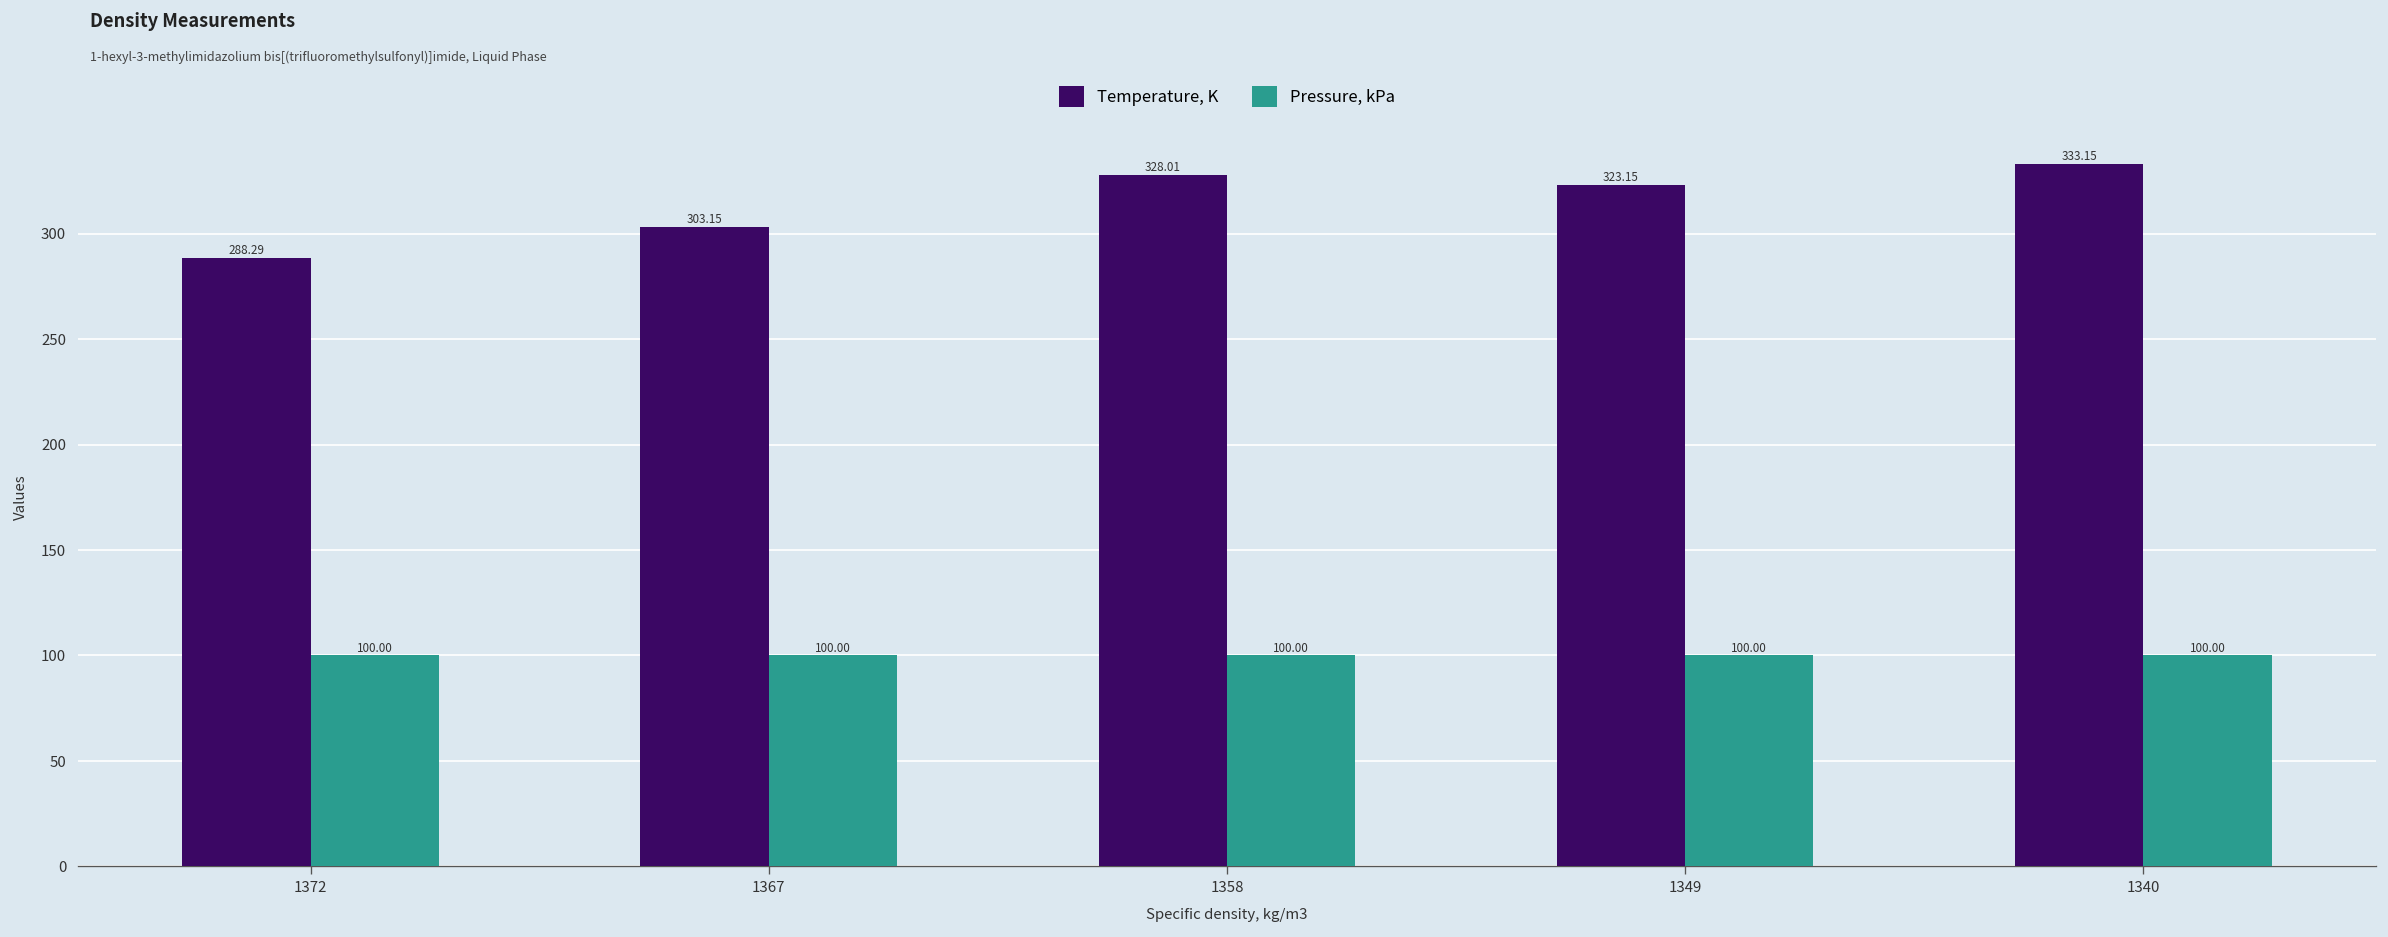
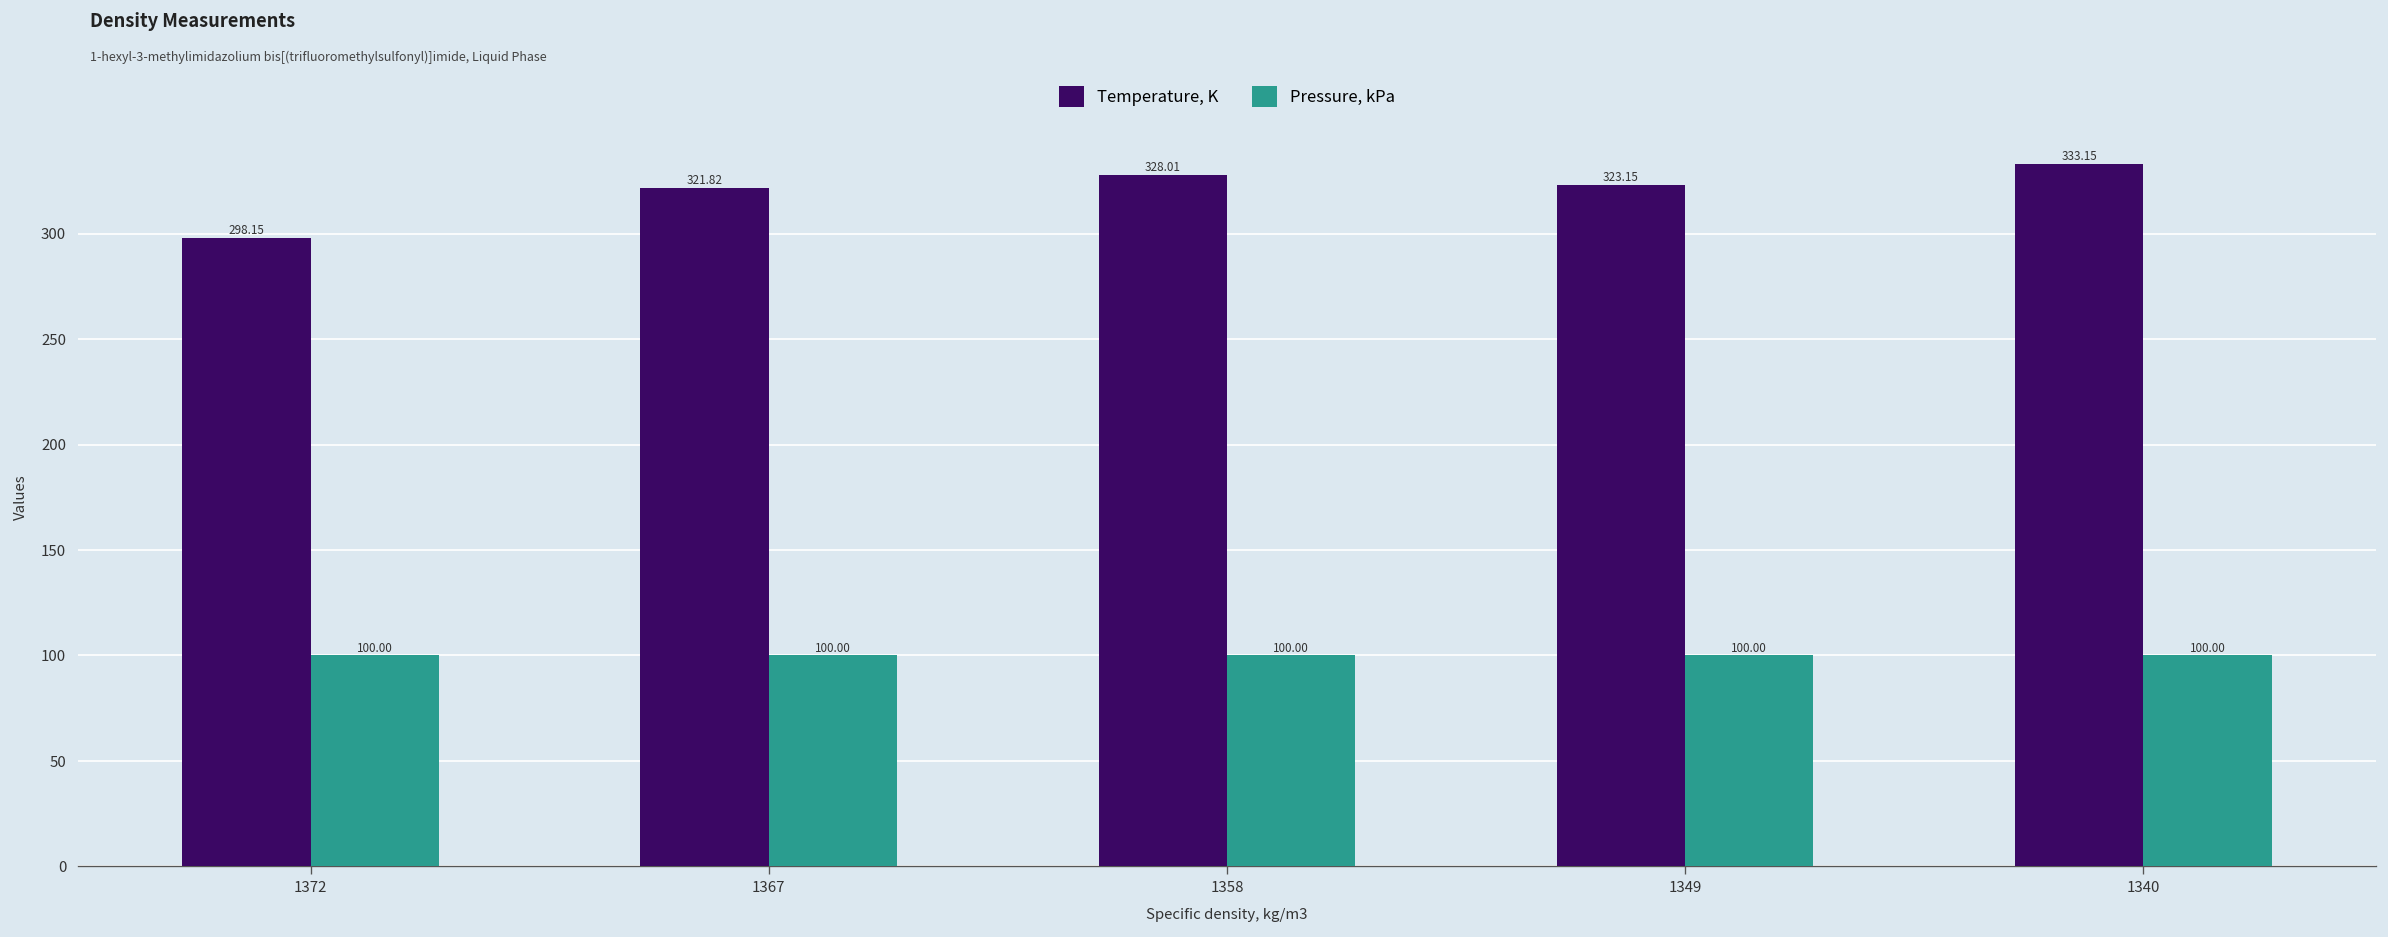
Temperature, K, 1372: 288.29 -> 298.15
Temperature, K, 1367: 303.15 -> 321.82
